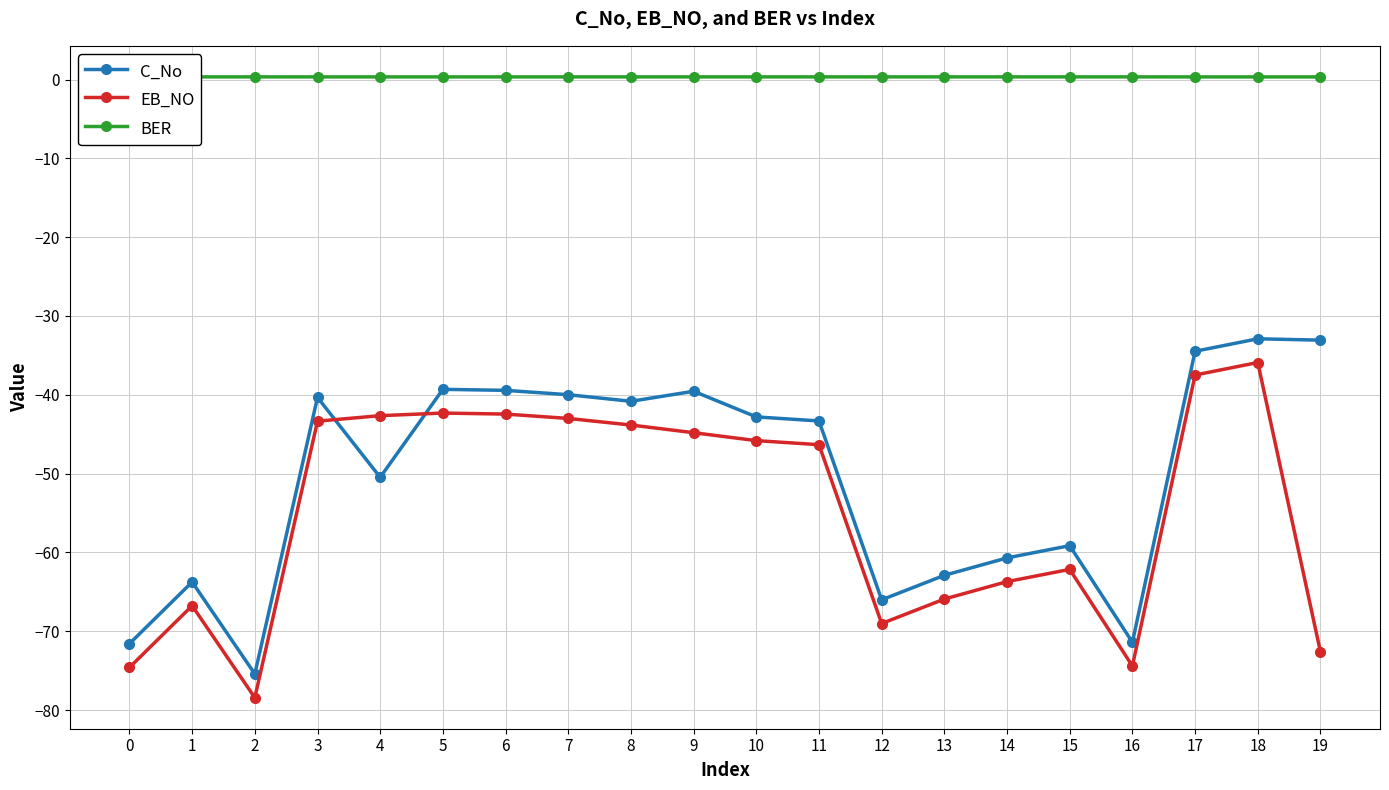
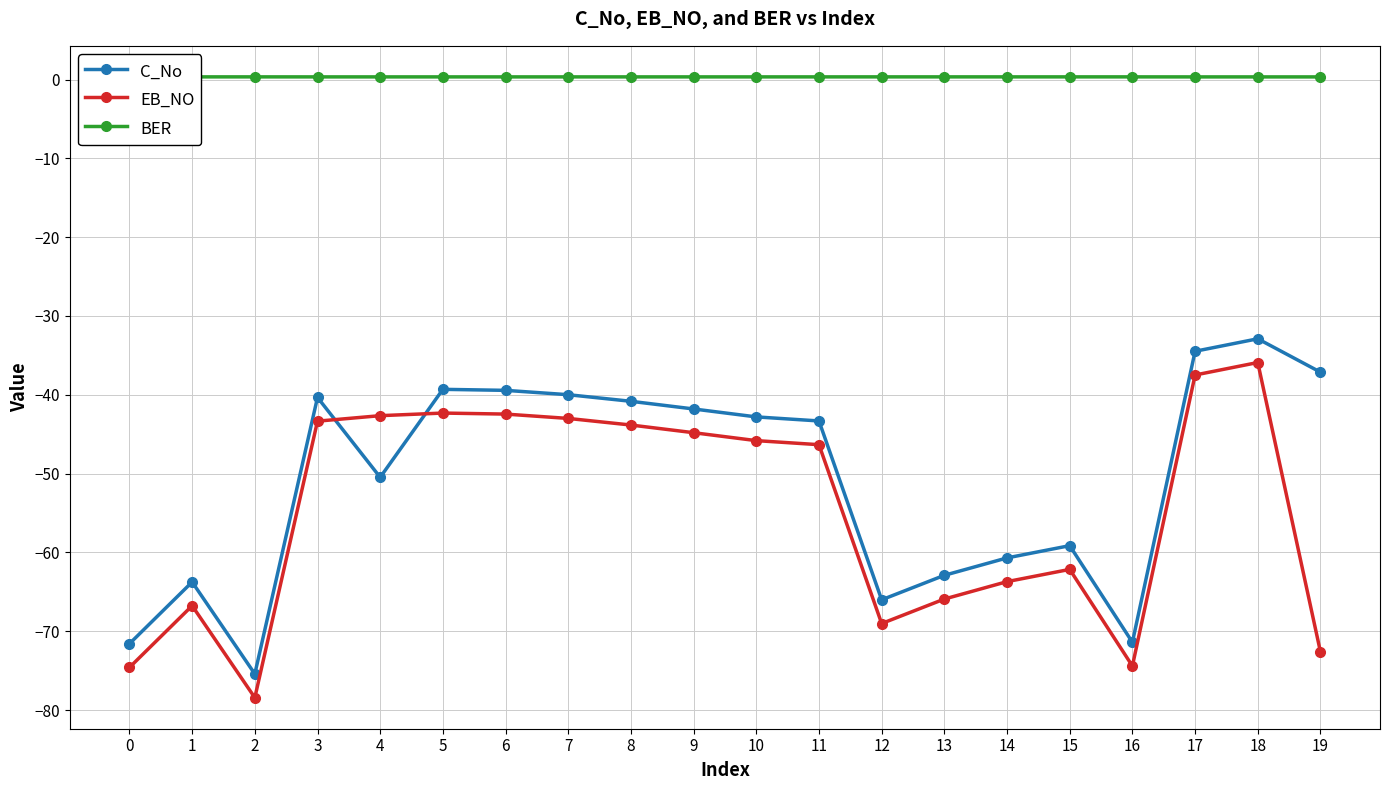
C_No, 9: -40 -> -42
C_No, 19: -33 -> -37
